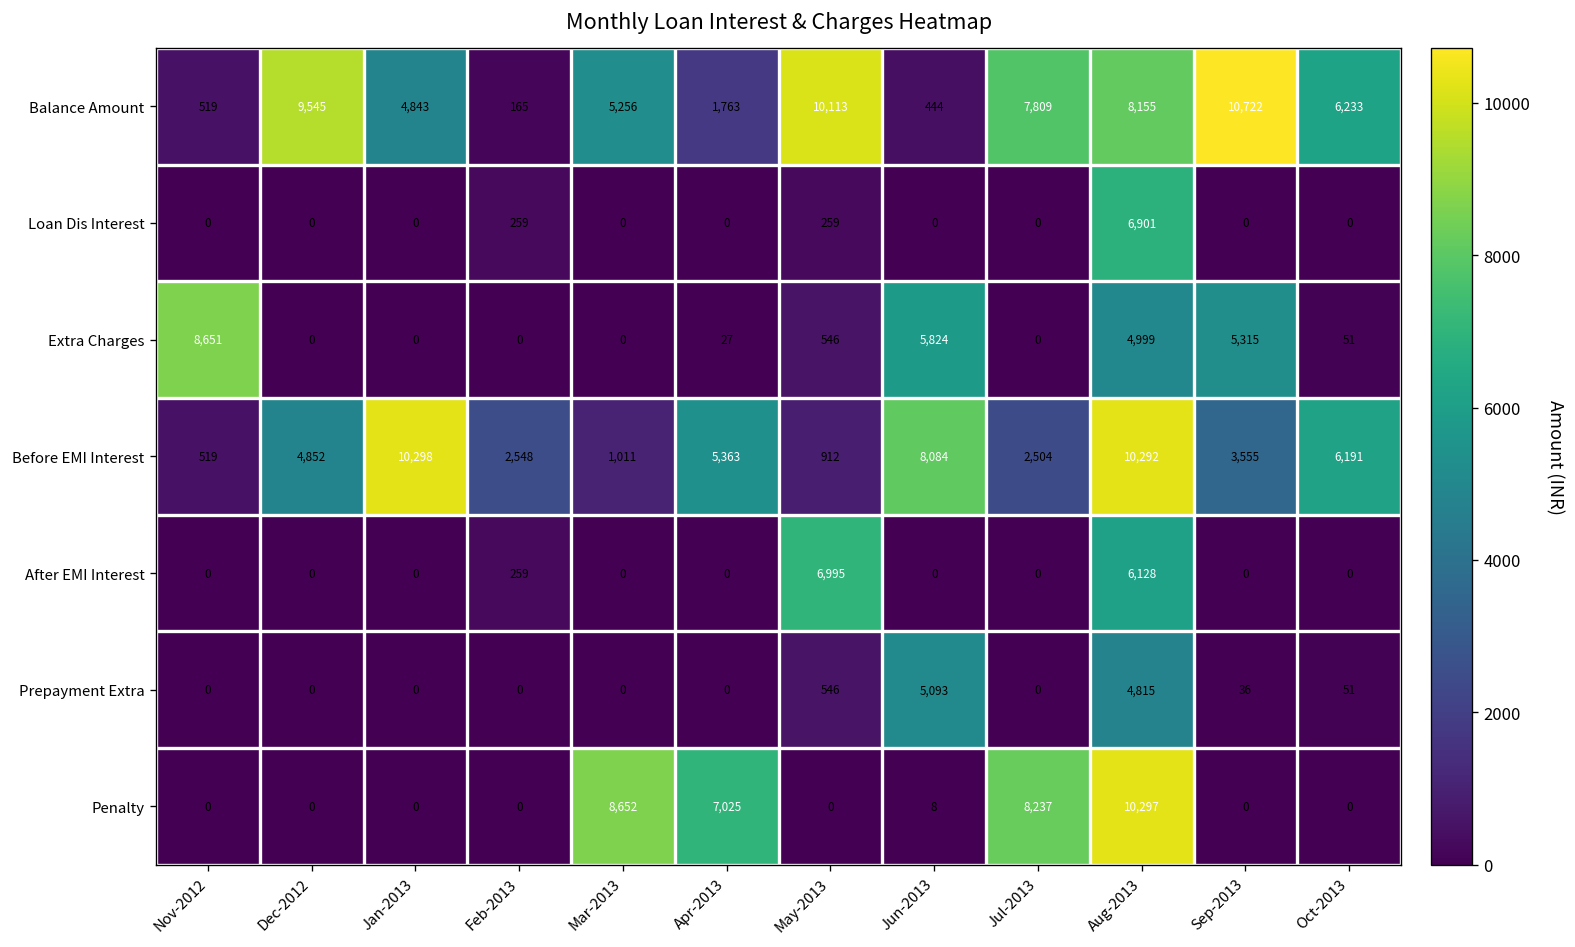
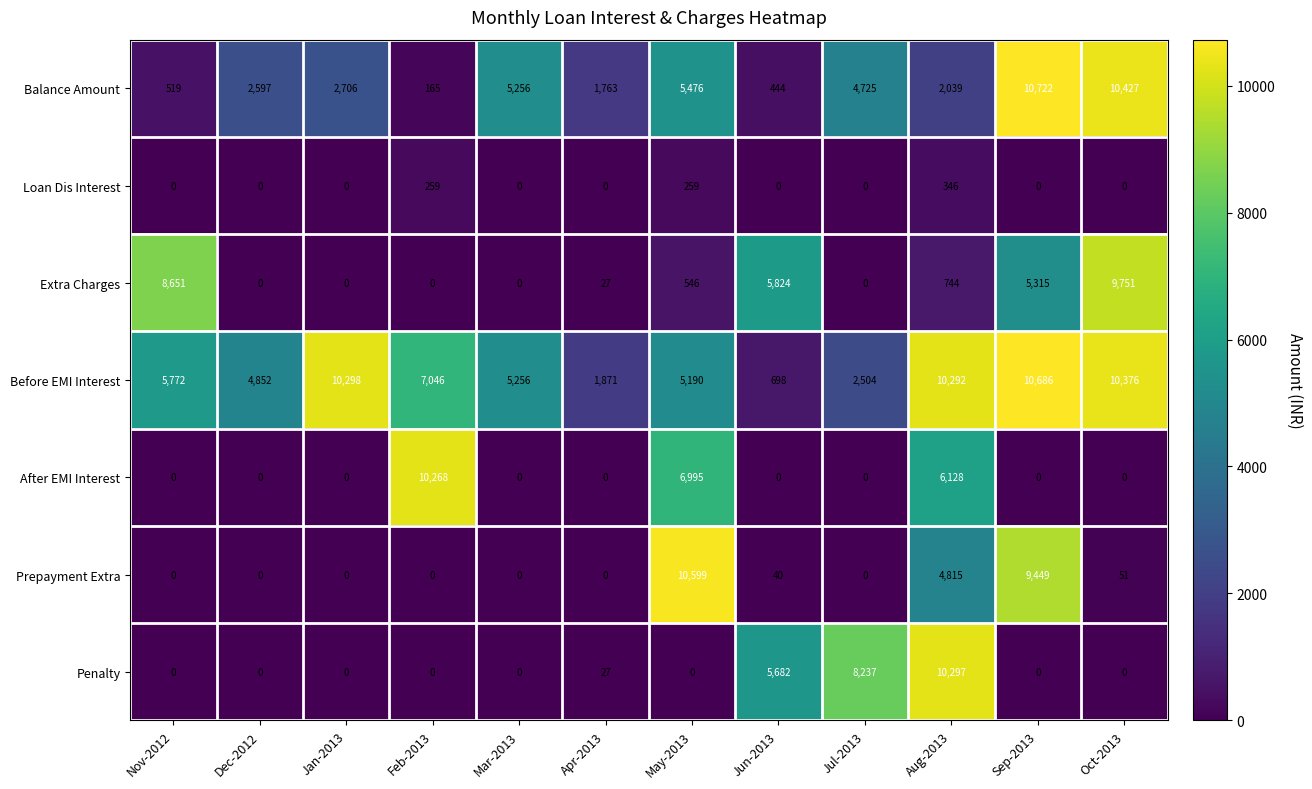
Balance Amount, Dec-2012: 9,545 -> 2,597
Balance Amount, Jan-2013: 4,843 -> 2,706
Balance Amount, May-2013: 10,113 -> 5,476
Balance Amount, Jul-2013: 7,809 -> 4,725
Balance Amount, Aug-2013: 8,155 -> 2,039
Balance Amount, Oct-2013: 6,233 -> 10,427
Loan Dis Interest, Aug-2013: 6,901 -> 346
Extra Charges, Aug-2013: 4,999 -> 744
Extra Charges, Oct-2013: 51 -> 9,751
Before EMI Interest, Nov-2012: 519 -> 5,772
Before EMI Interest, Feb-2013: 2,548 -> 7,046
Before EMI Interest, Mar-2013: 1,011 -> 5,256
Before EMI Interest, Apr-2013: 5,363 -> 1,871
Before EMI Interest, May-2013: 912 -> 5,190
Before EMI Interest, Jun-2013: 8,084 -> 698
Before EMI Interest, Sep-2013: 3,555 -> 10,686
Before EMI Interest, Oct-2013: 6,191 -> 10,376
After EMI Interest, Feb-2013: 259 -> 10,268
Prepayment Extra, May-2013: 546 -> 10,599
Prepayment Extra, Jun-2013: 5,093 -> 40
Prepayment Extra, Sep-2013: 36 -> 9,449
Penalty, Mar-2013: 8,652 -> 0
Penalty, Apr-2013: 7,025 -> 27
Penalty, Jun-2013: 8 -> 5,682
